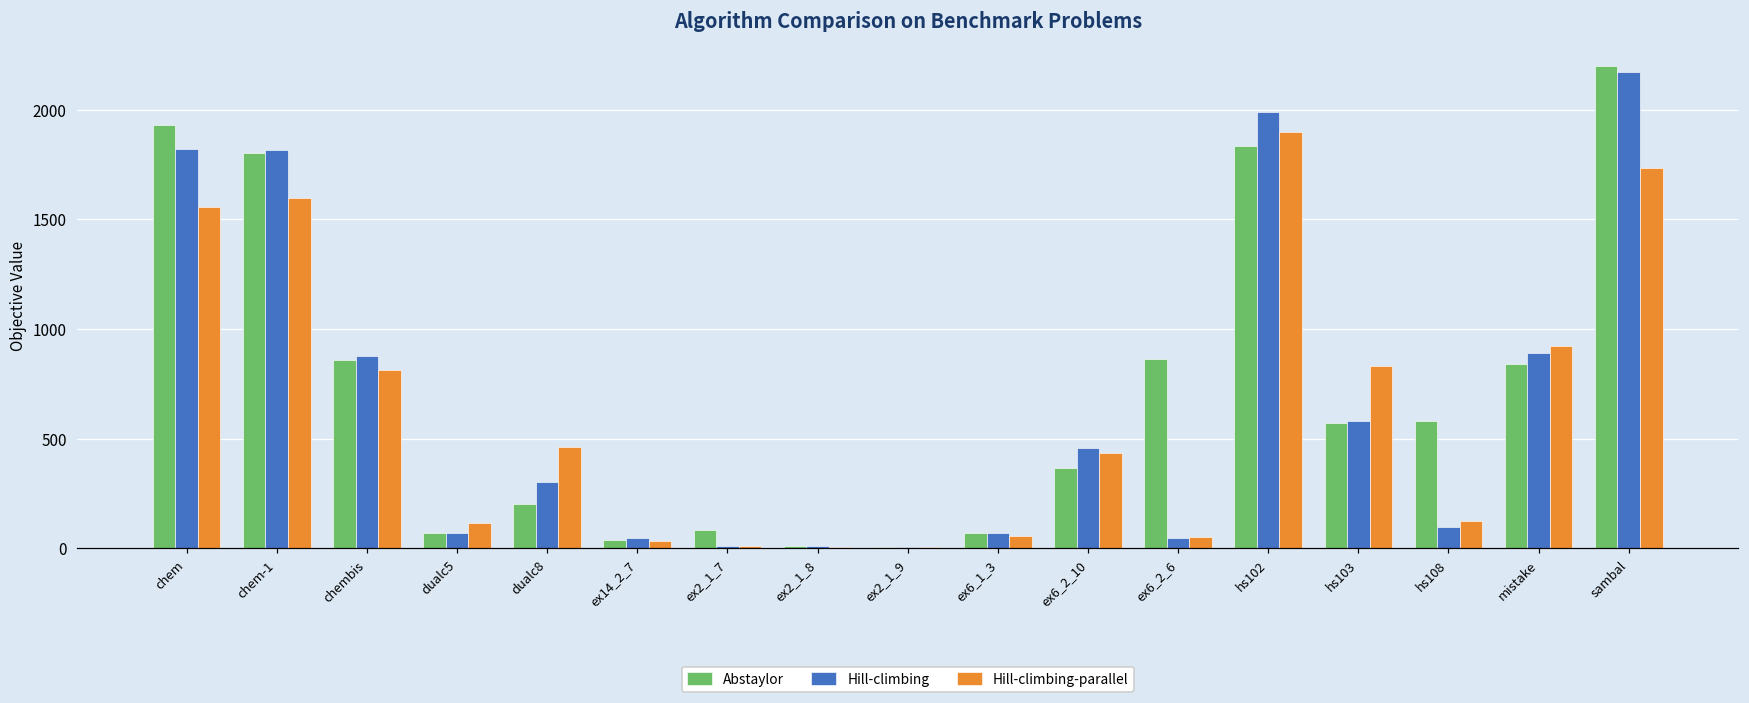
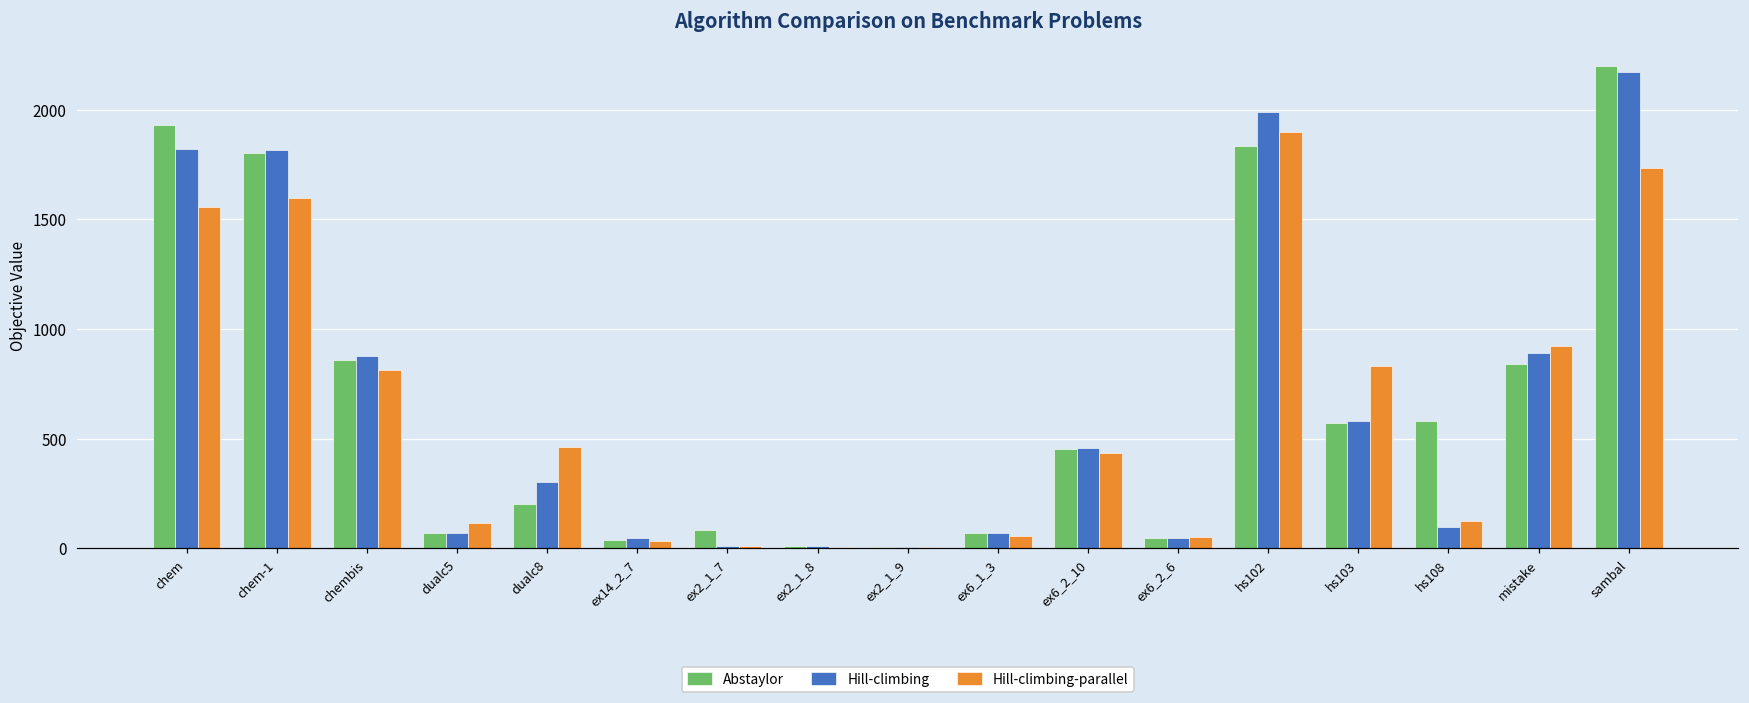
Abstaylor, ex6_2_10: 370 -> 450
Abstaylor, ex6_2_6: 860 -> 50
